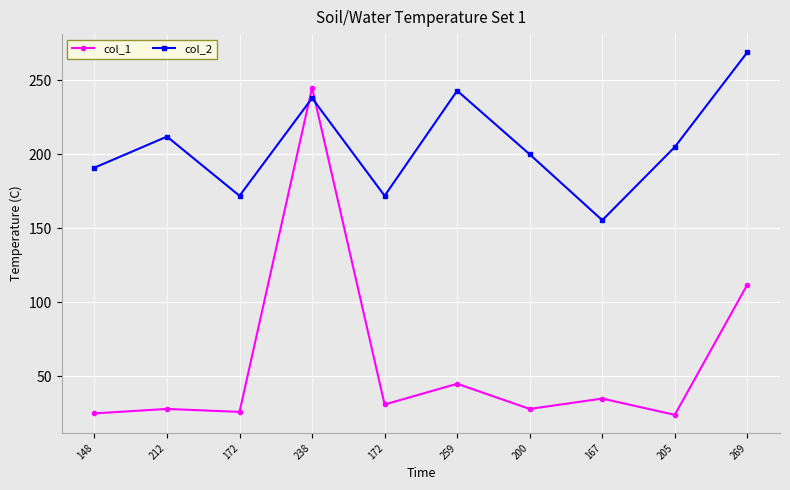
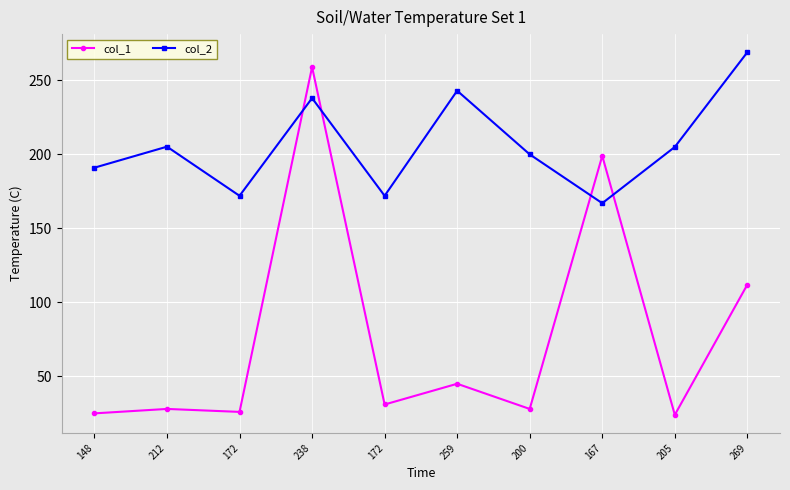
col_2, 212: 212 -> 205
col_1, 238: 245 -> 259
col_1, 167: 35 -> 199
col_2, 167: 156 -> 167
